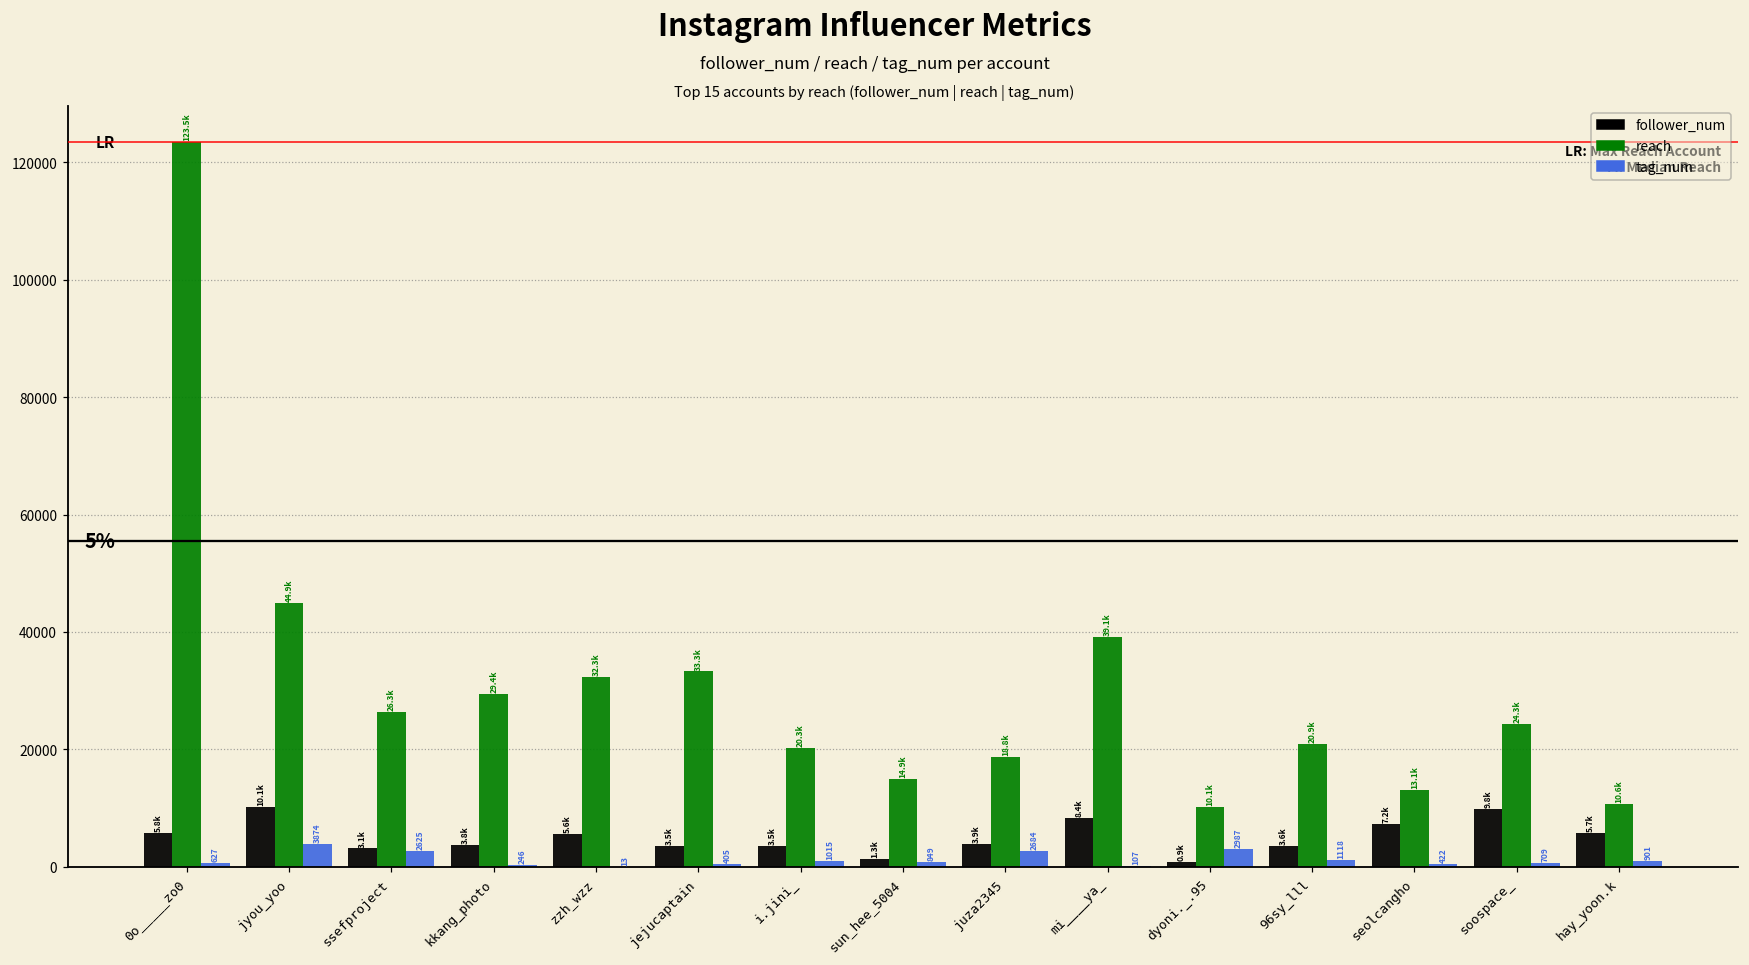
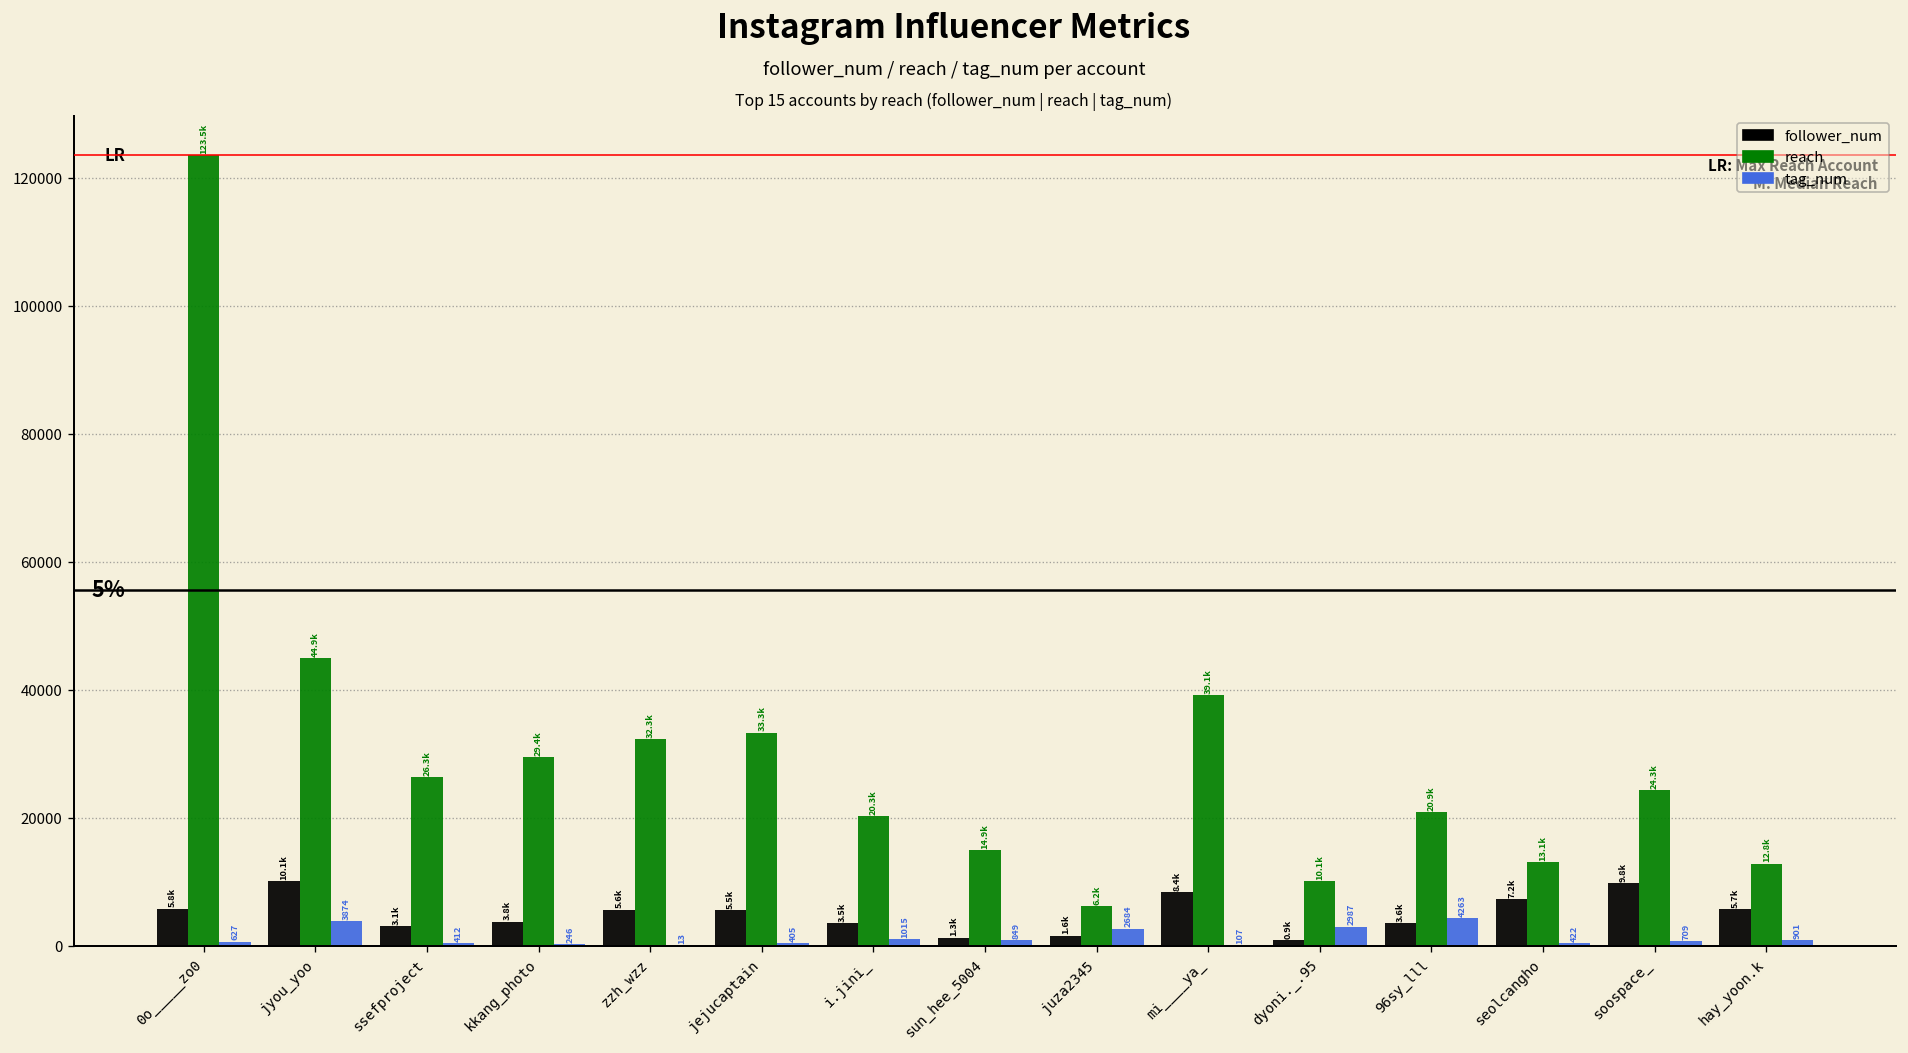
tag_num, ssefproject: 2625 -> 412
follower_num, jejucaptain: 3.5k -> 5.5k
follower_num, juza2345: 3.9k -> 1.6k
reach, juza2345: 18.8k -> 6.2k
tag_num, 96sy_lll: 1118 -> 4263
reach, hay_yoon.k: 10.6k -> 12.8k
